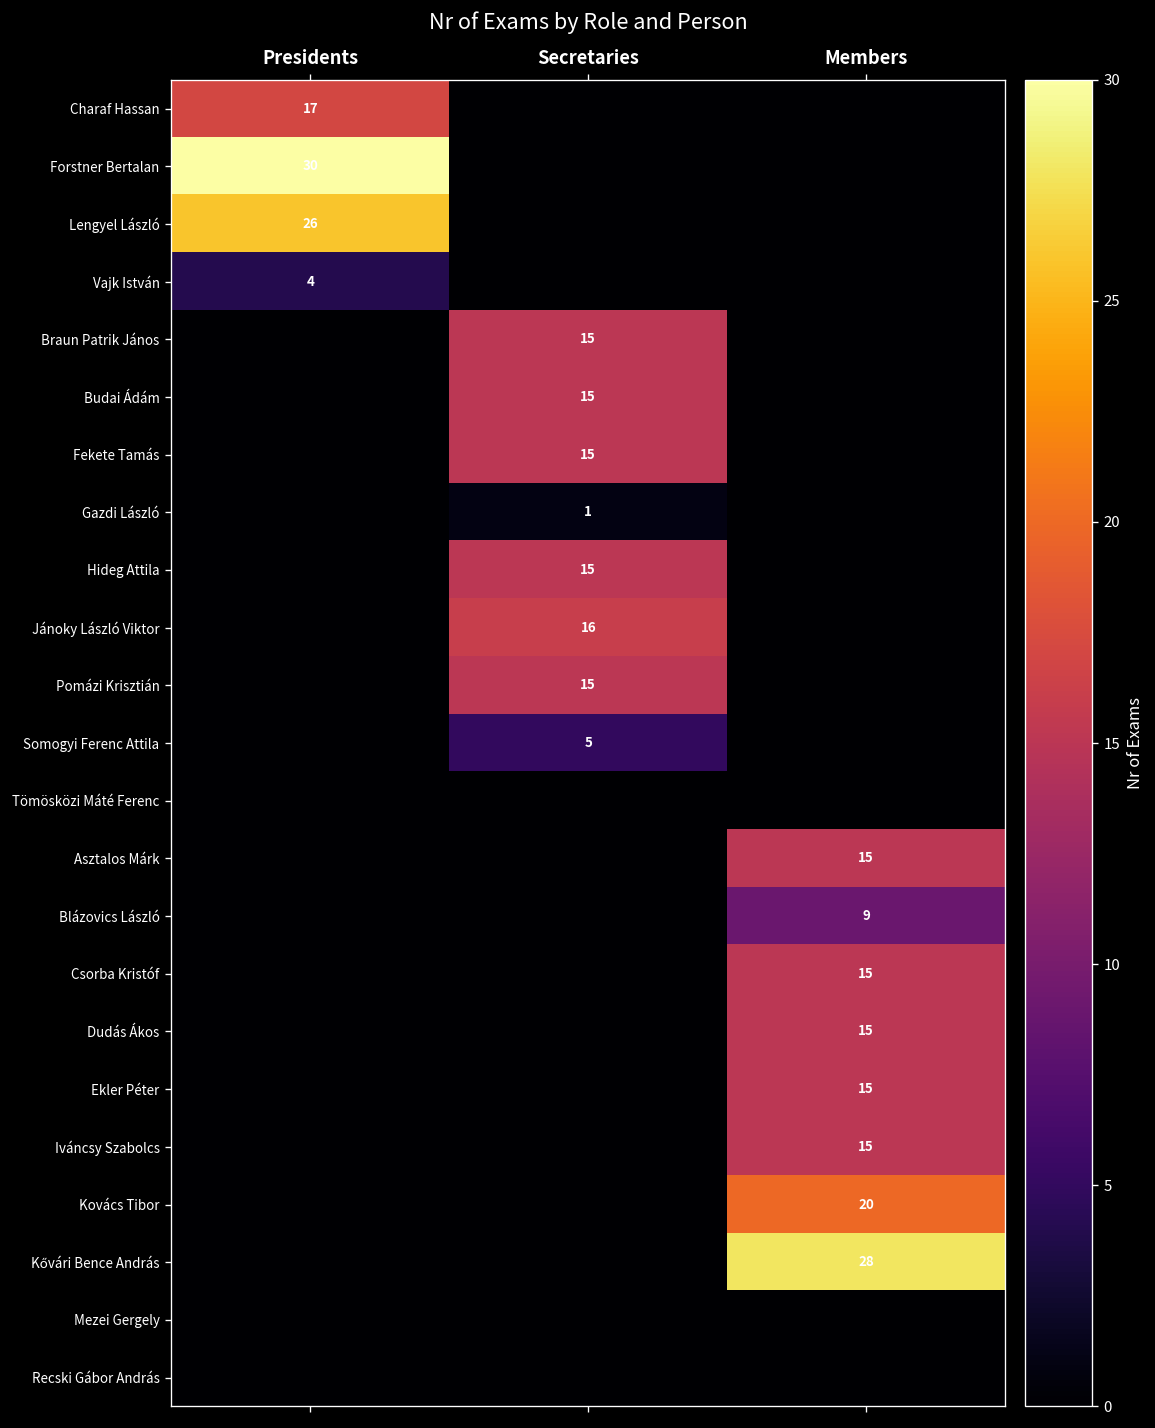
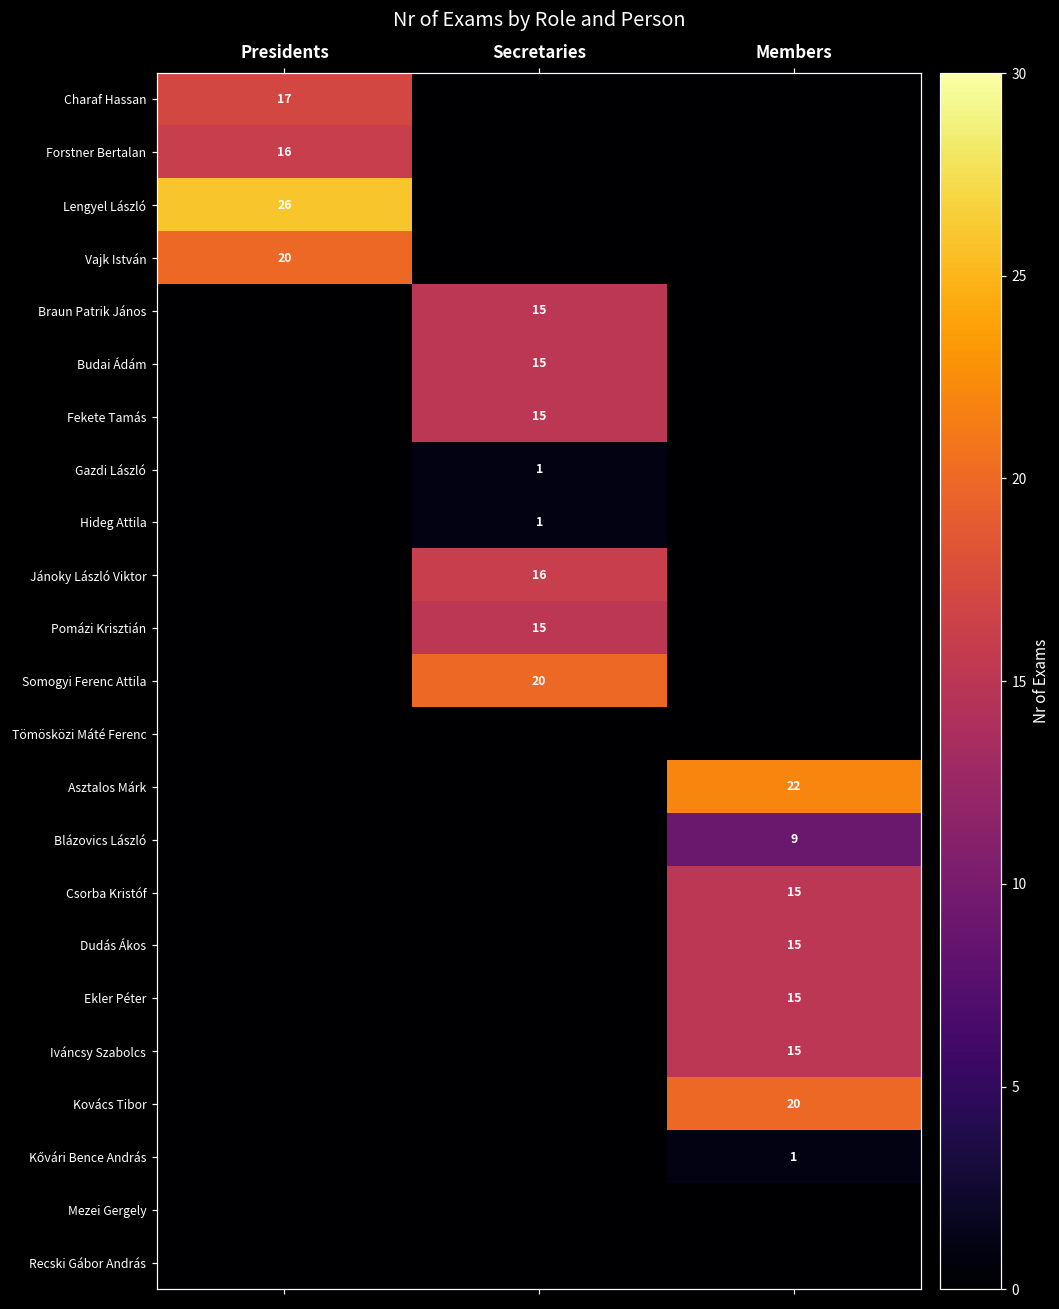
Forstner Bertalan, Presidents: 30 -> 16
Vajk István, Presidents: 4 -> 20
Hideg Attila, Secretaries: 15 -> 1
Somogyi Ferenc Attila, Secretaries: 5 -> 20
Asztalos Márk, Members: 15 -> 22
Kővári Bence András, Members: 28 -> 1
